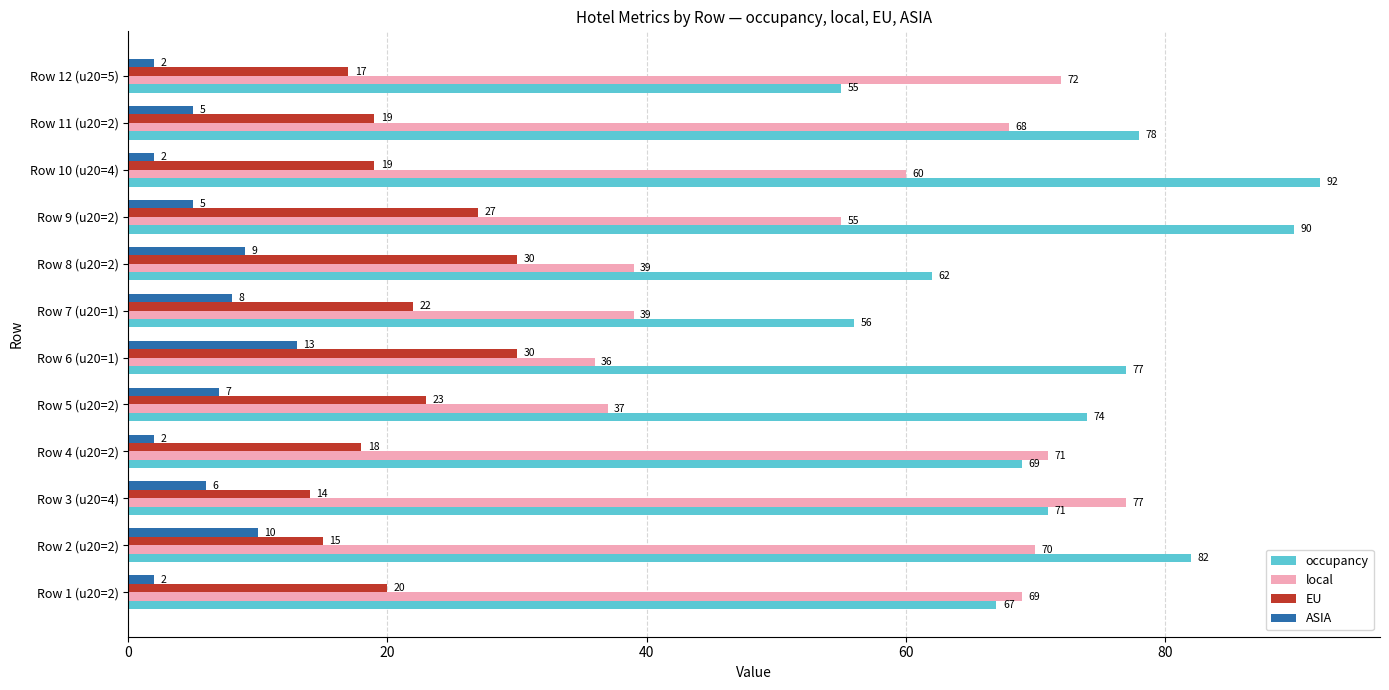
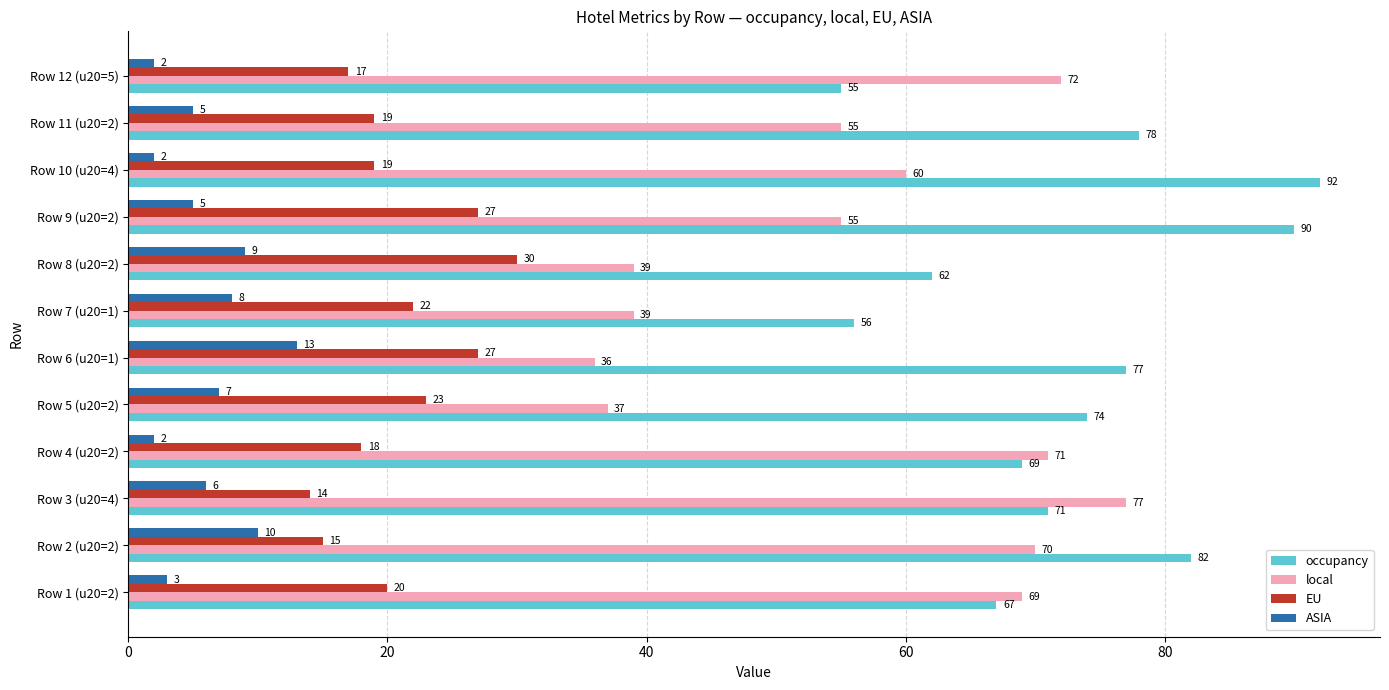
local, Row 11 (u20=2): 68 -> 55
EU, Row 6 (u20=1): 30 -> 27
ASIA, Row 1 (u20=2): 2 -> 3
